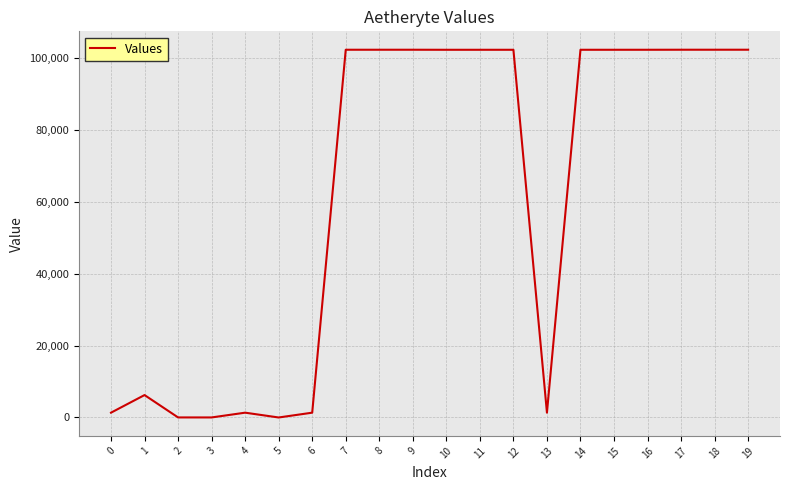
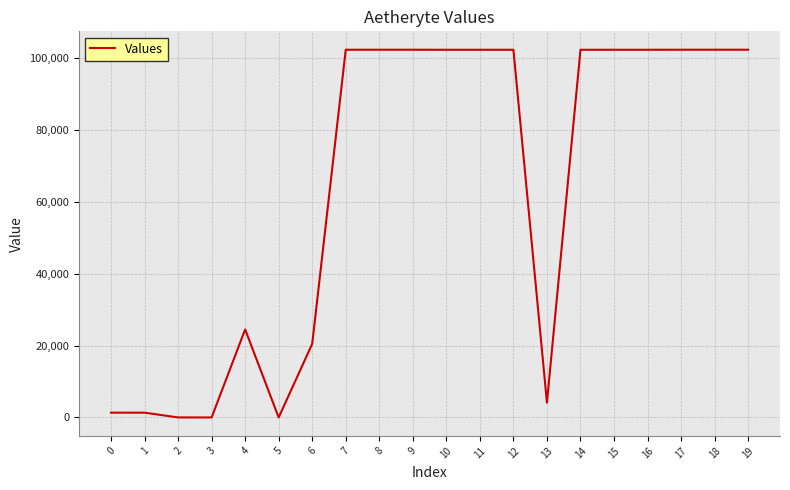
1: 6,000 -> 1,000
4: 1,000 -> 24,000
6: 1,000 -> 20,000
13: 1,000 -> 4,000
